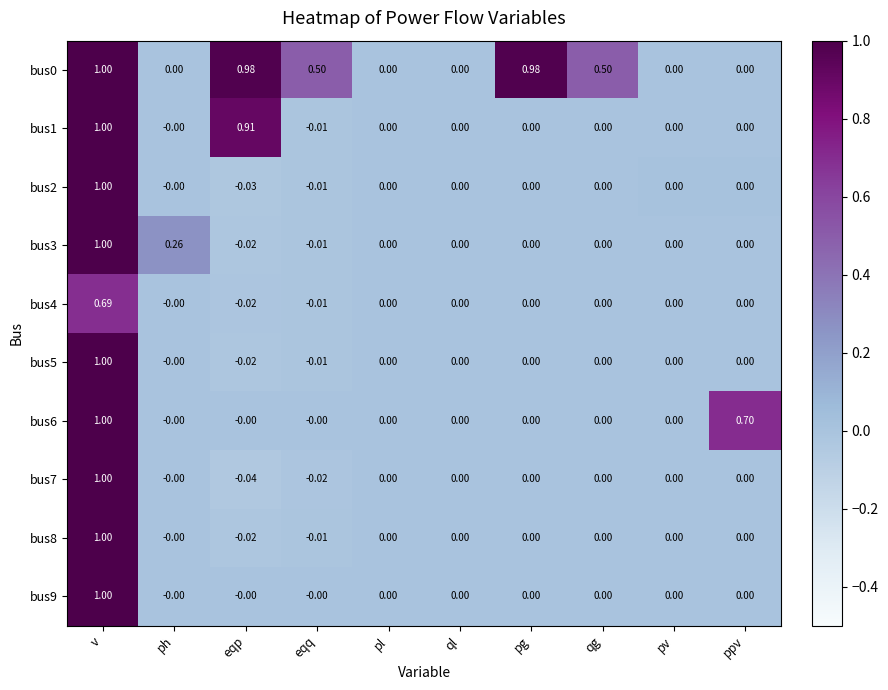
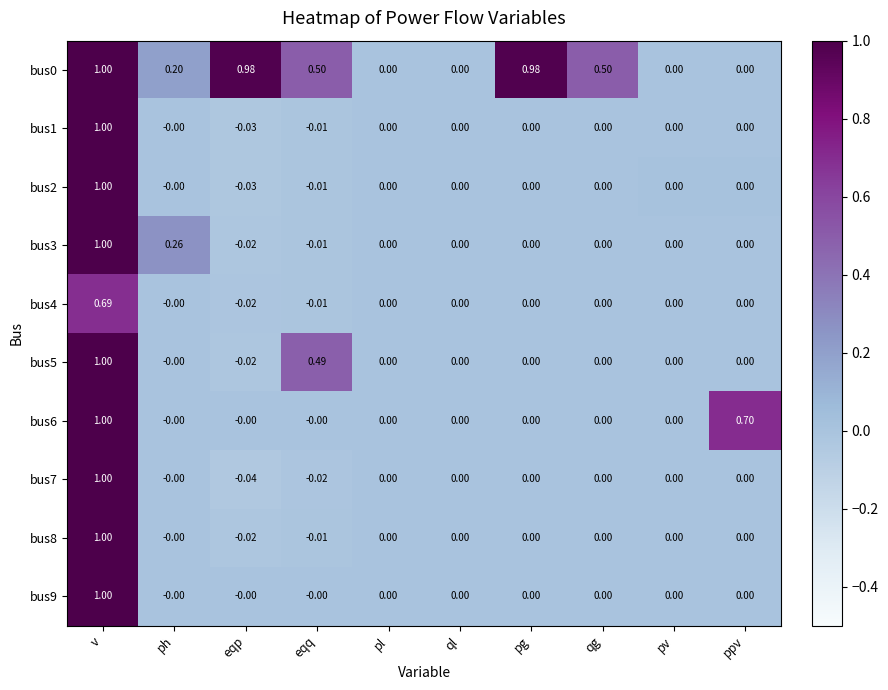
bus0, ph: 0.00 -> 0.20
bus1, eqp: 0.91 -> -0.03
bus5, eqq: -0.01 -> 0.49
